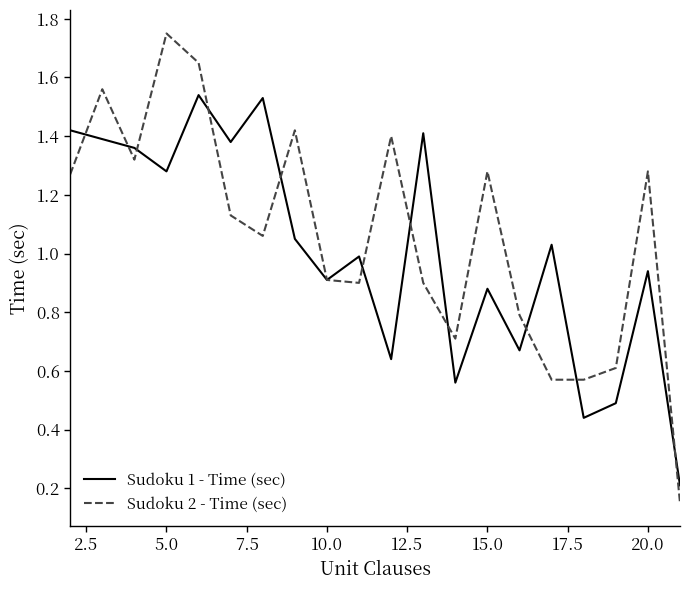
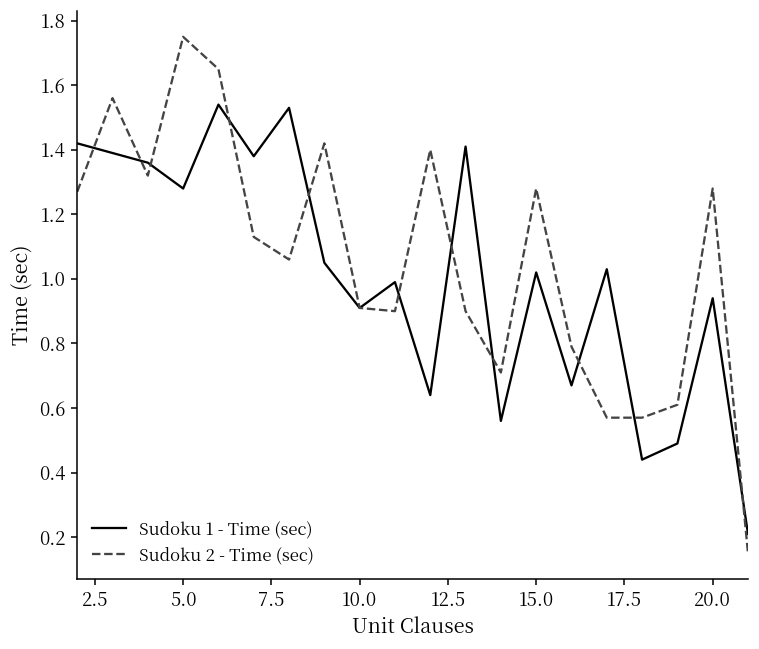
Sudoku 1 - Time (sec), 15.0: 0.88 -> 1.02
